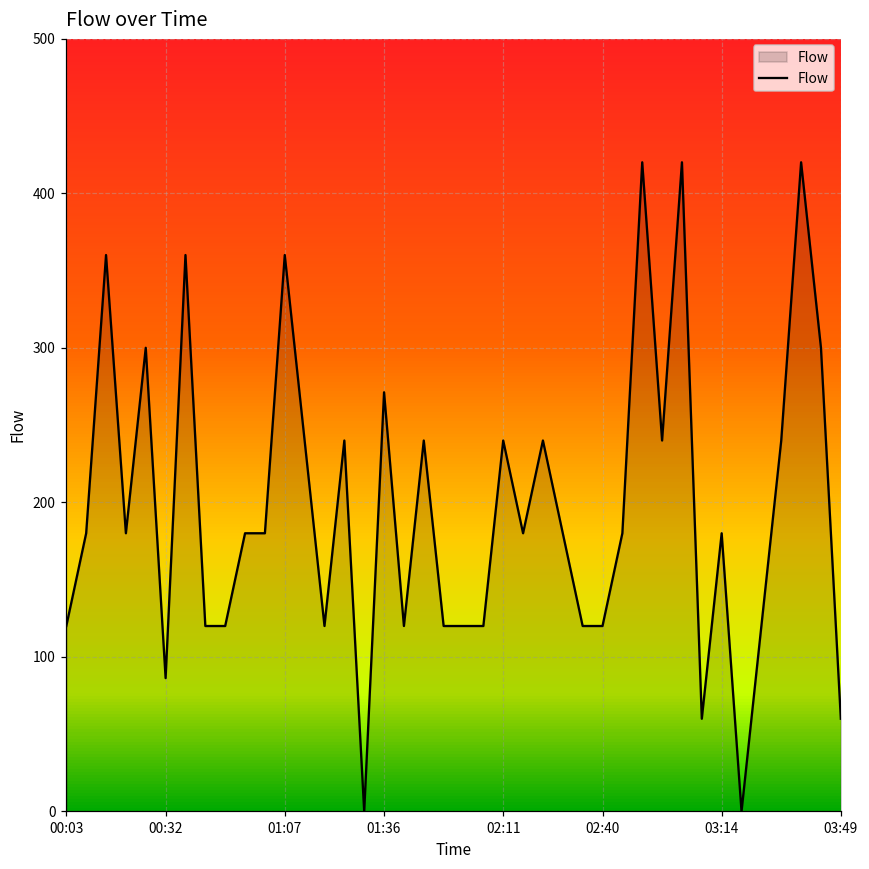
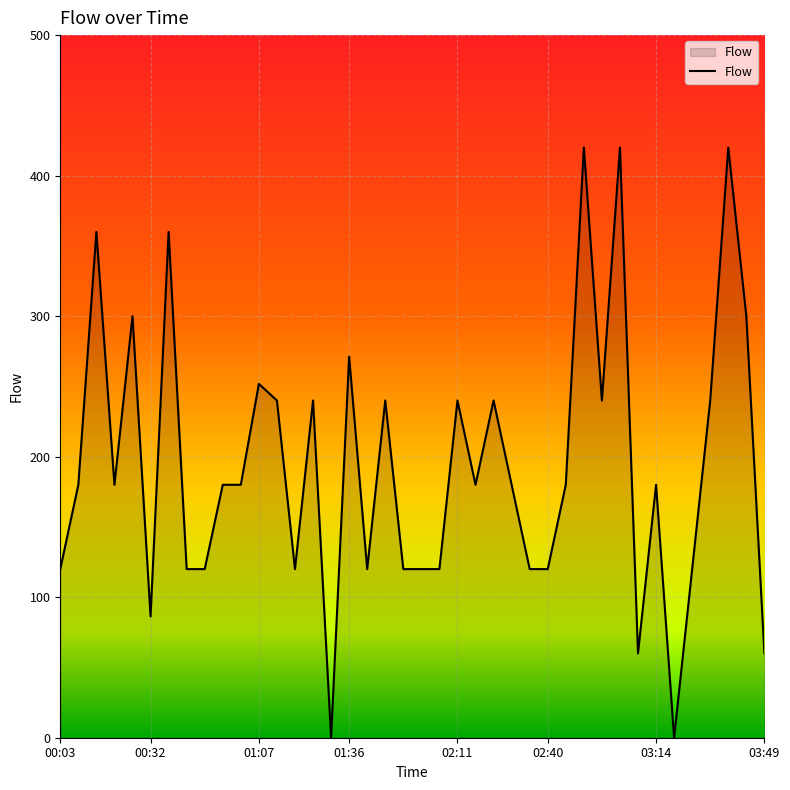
01:07: 360 -> 252
